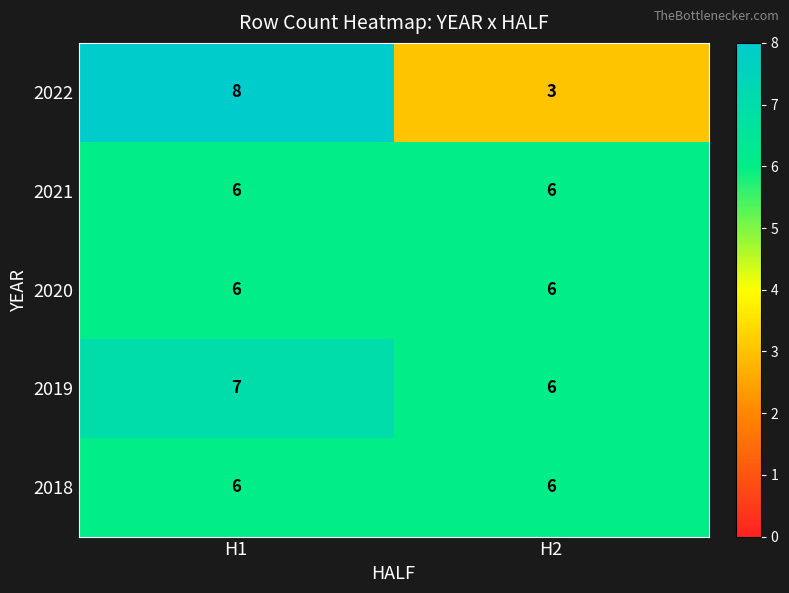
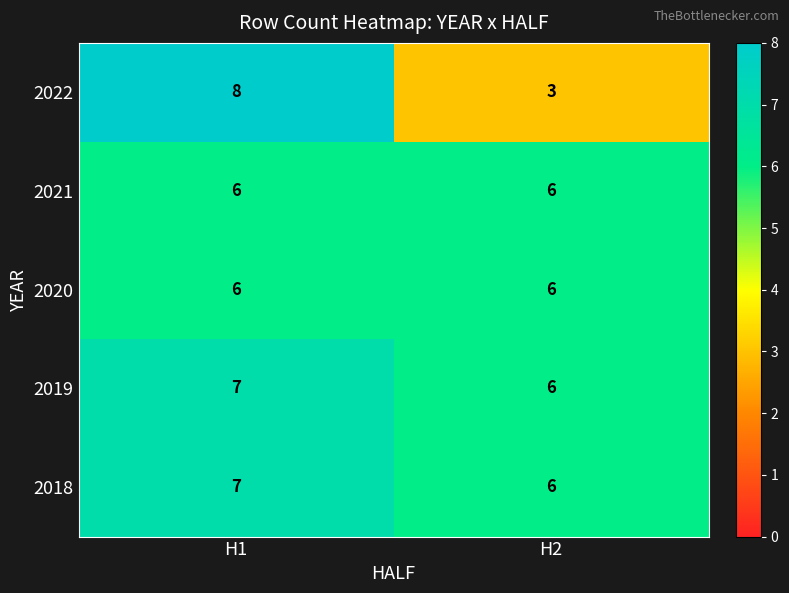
2018, H1: 6 -> 7
